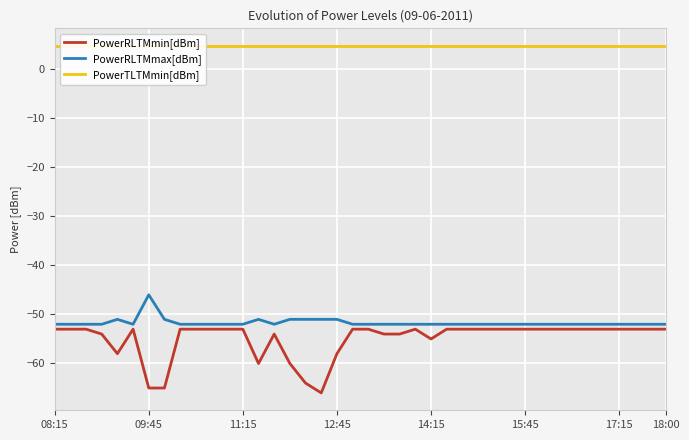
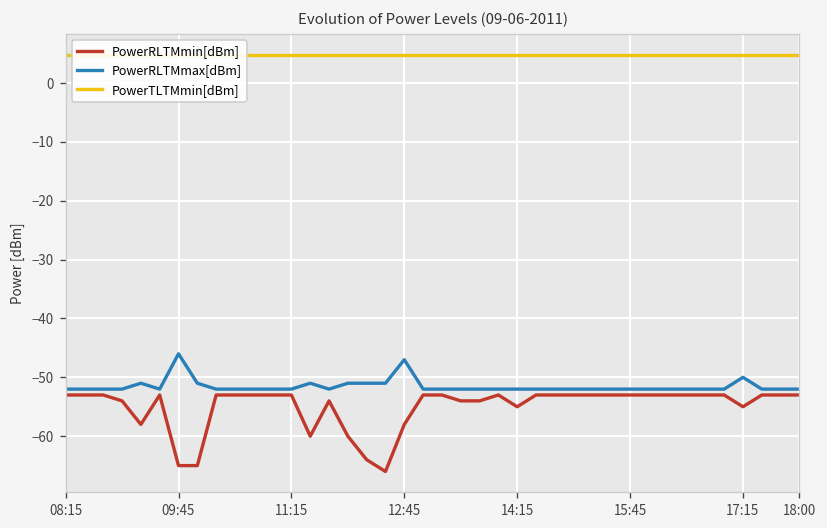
PowerRLTMmax[dBm], 12:45: -51 -> -47
PowerRLTMmin[dBm], 17:15: -53 -> -55
PowerRLTMmax[dBm], 17:15: -52 -> -50
